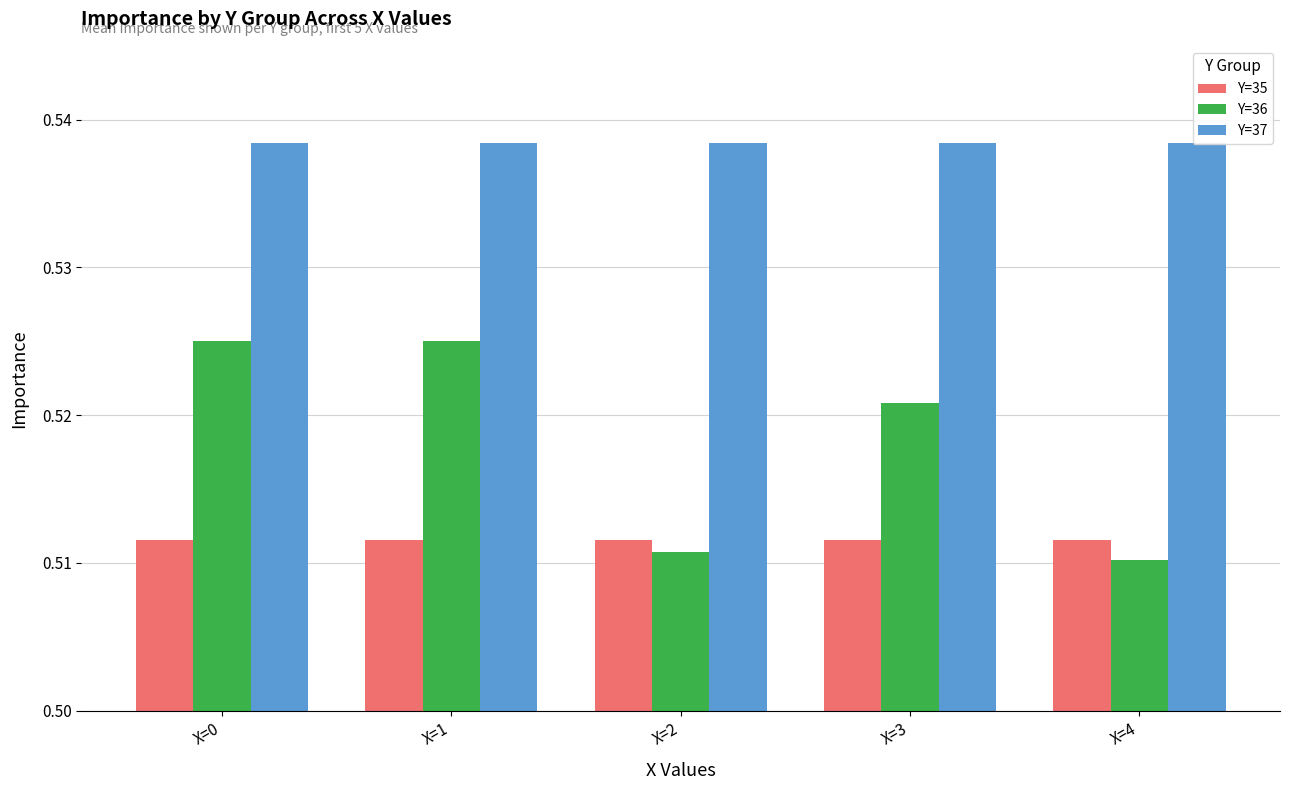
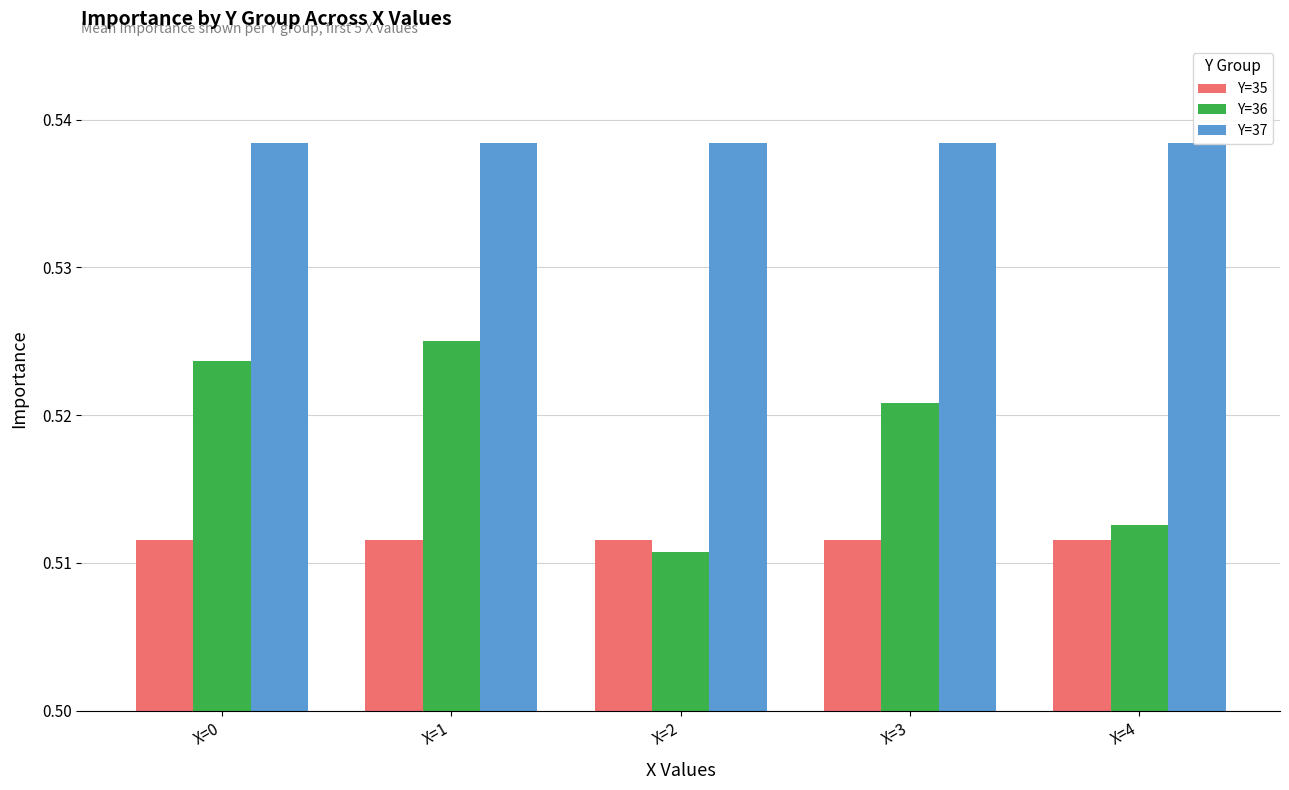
Y=36, X=0: 0.5250 -> 0.5237
Y=36, X=4: 0.5102 -> 0.5126
